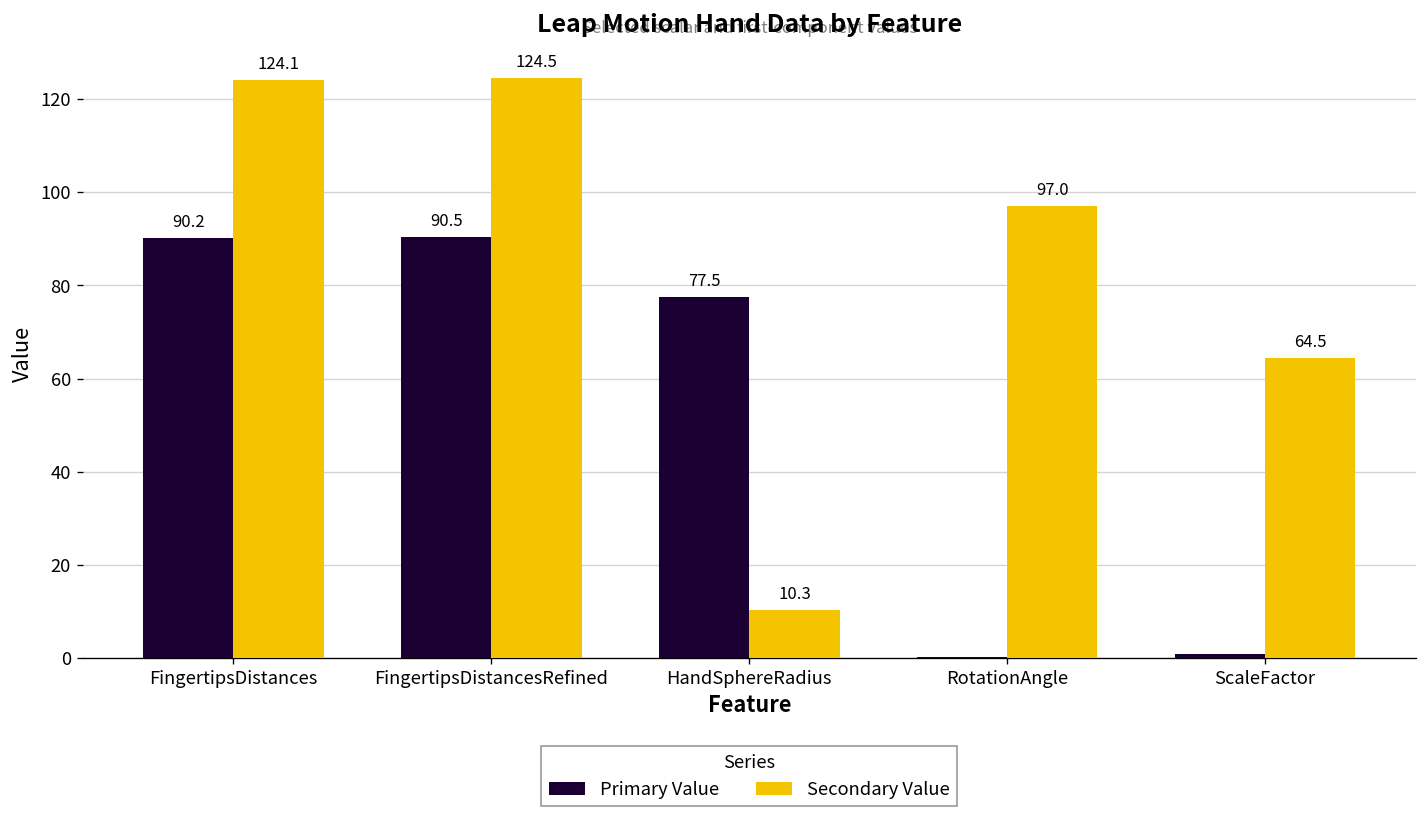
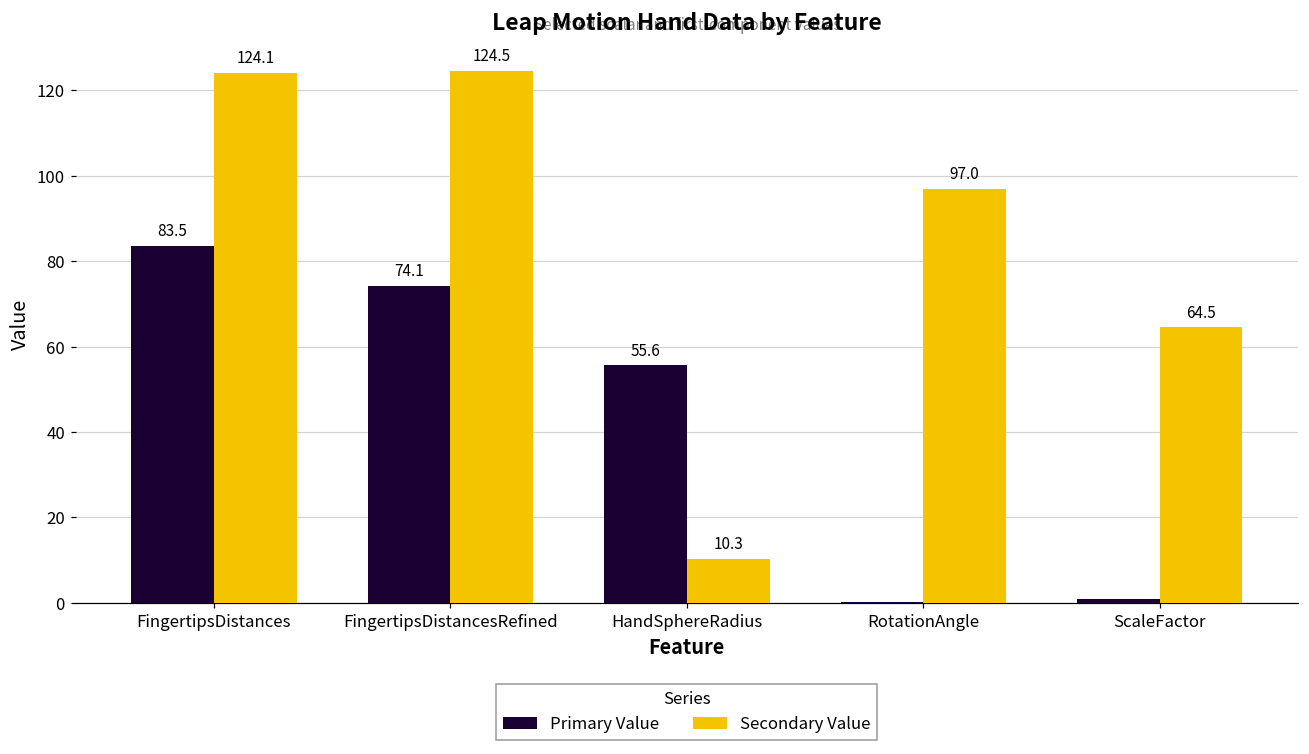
Primary Value, FingertipsDistances: 90.2 -> 83.5
Primary Value, FingertipsDistancesRefined: 90.5 -> 74.1
Primary Value, HandSphereRadius: 77.5 -> 55.6
